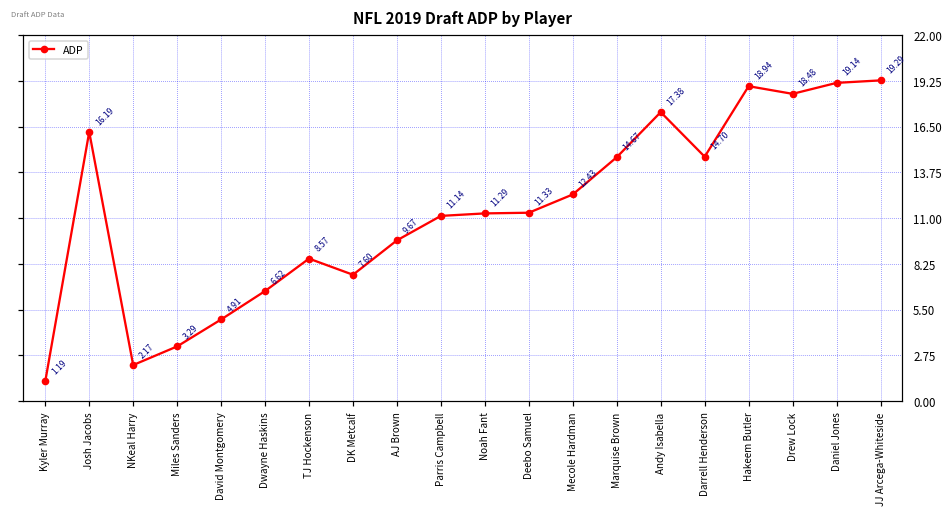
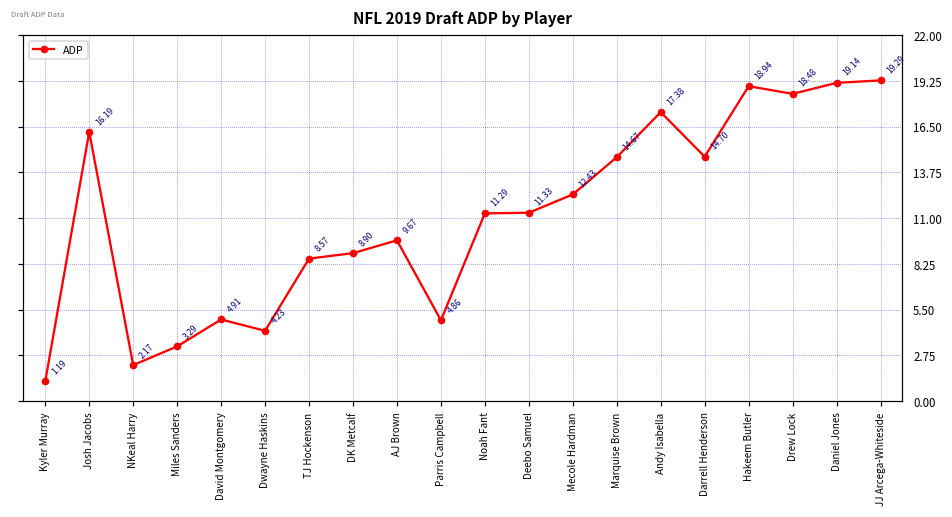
Dwayne Haskins: 6.62 -> 4.23
DK Metcalf: 7.60 -> 8.90
Parris Campbell: 11.14 -> 4.86
